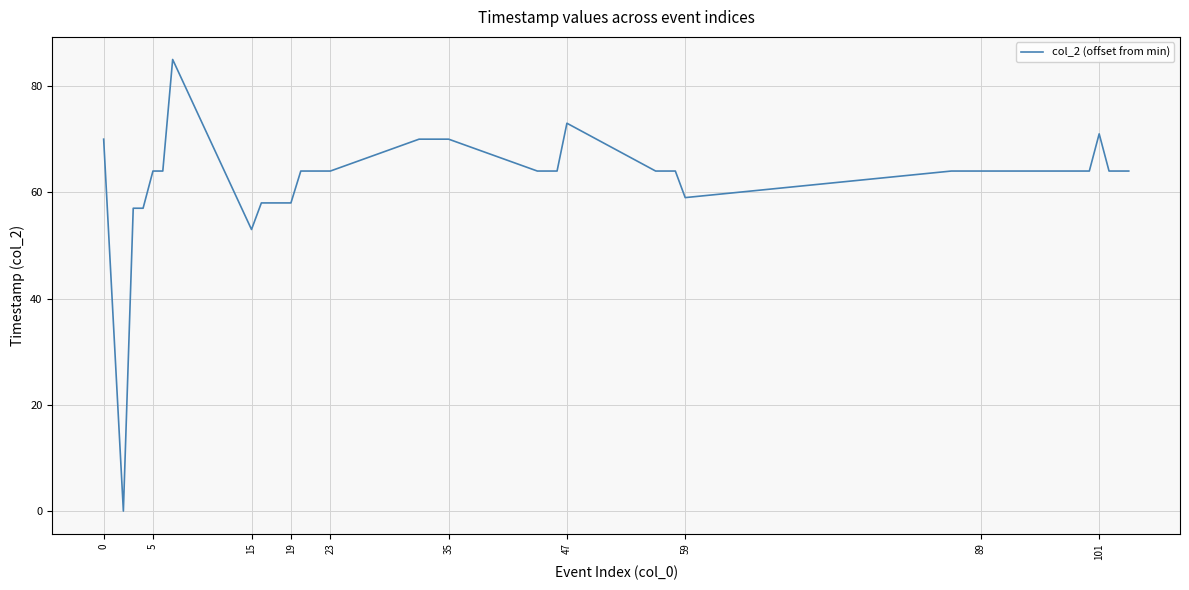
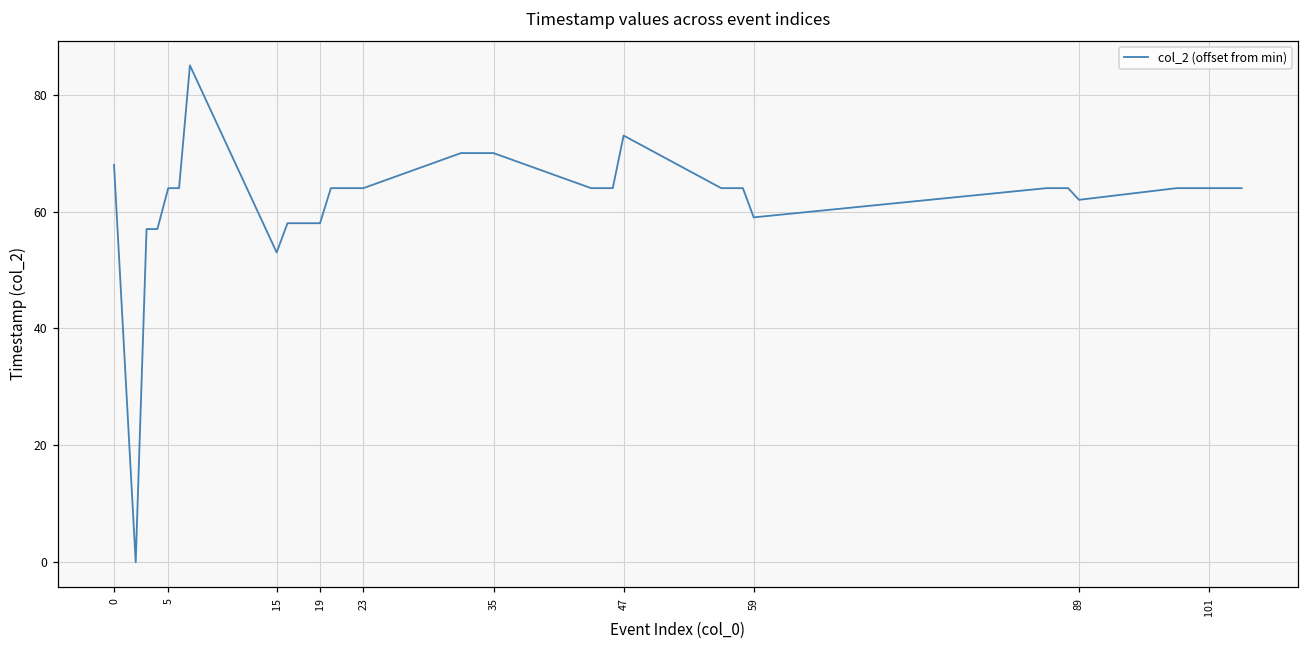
0: 70 -> 68
89: 64 -> 62
101: 71 -> 64
